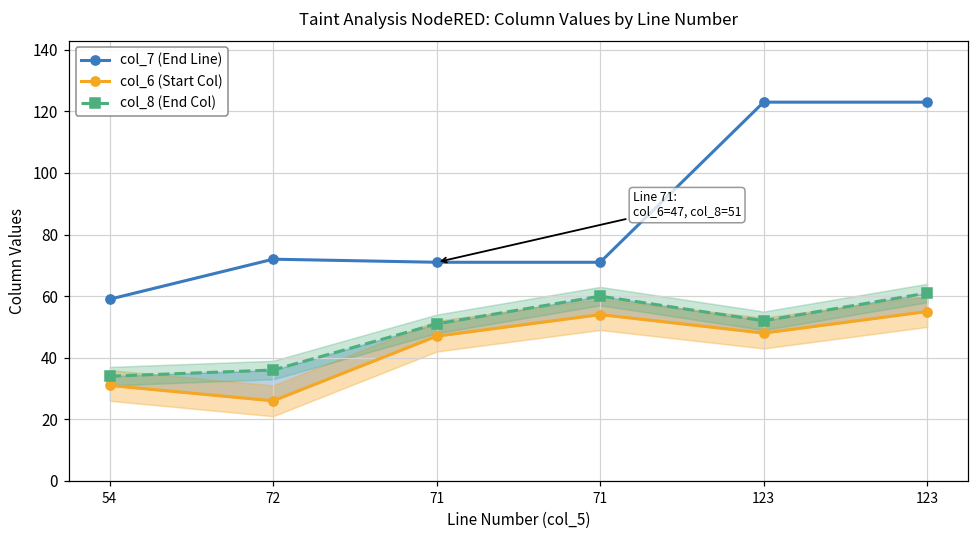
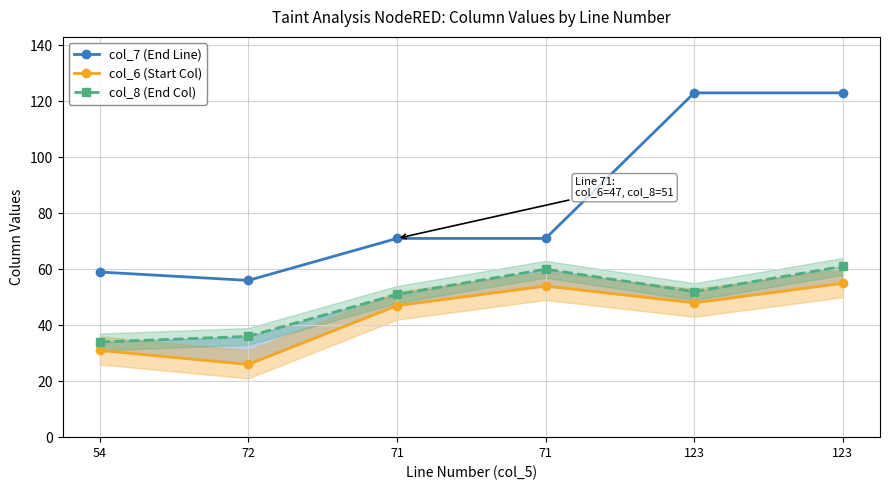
col_7 (End Line), 72: 72 -> 56
